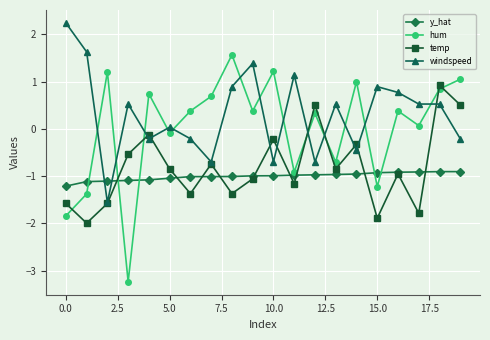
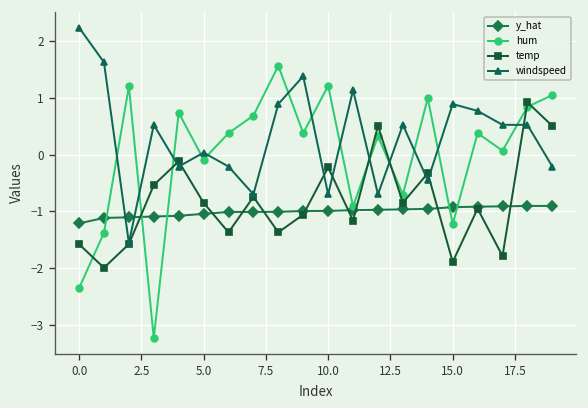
hum, 0.0: -1.8 -> -2.4
